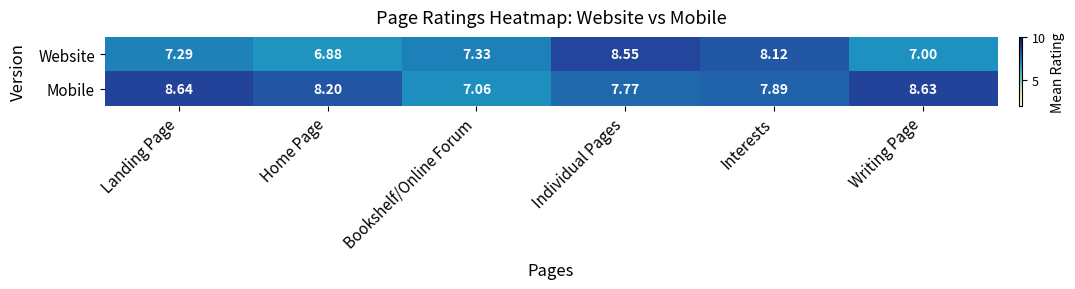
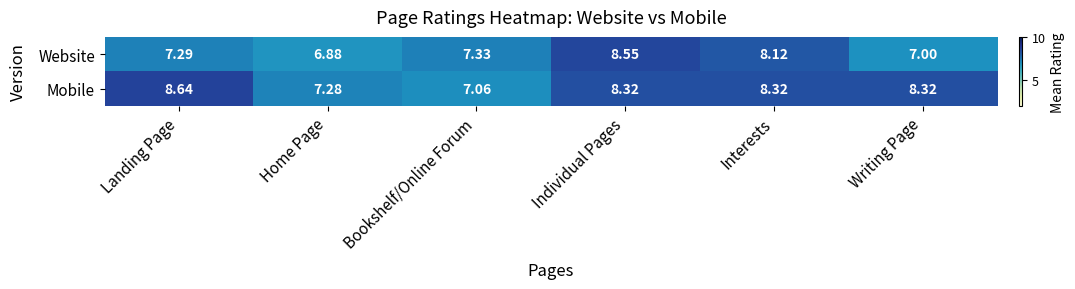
Mobile, Home Page: 8.20 -> 7.28
Mobile, Individual Pages: 7.77 -> 8.32
Mobile, Interests: 7.89 -> 8.32
Mobile, Writing Page: 8.63 -> 8.32
